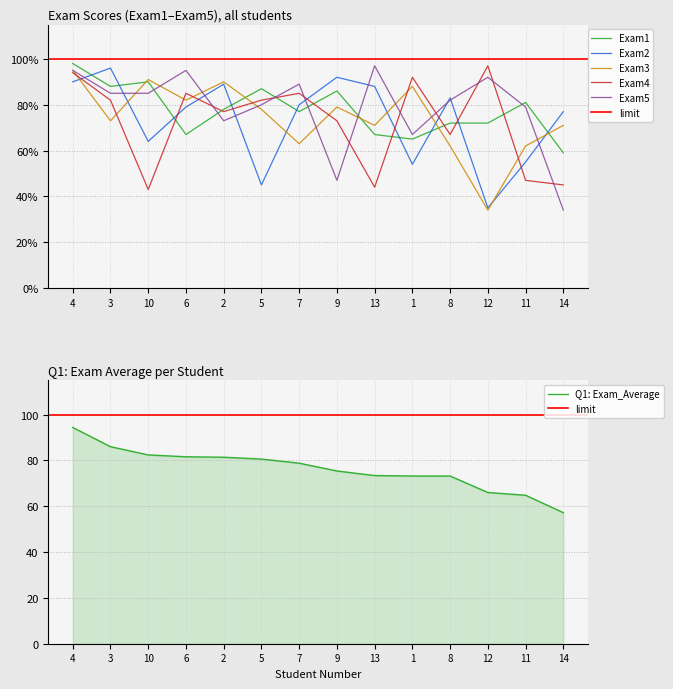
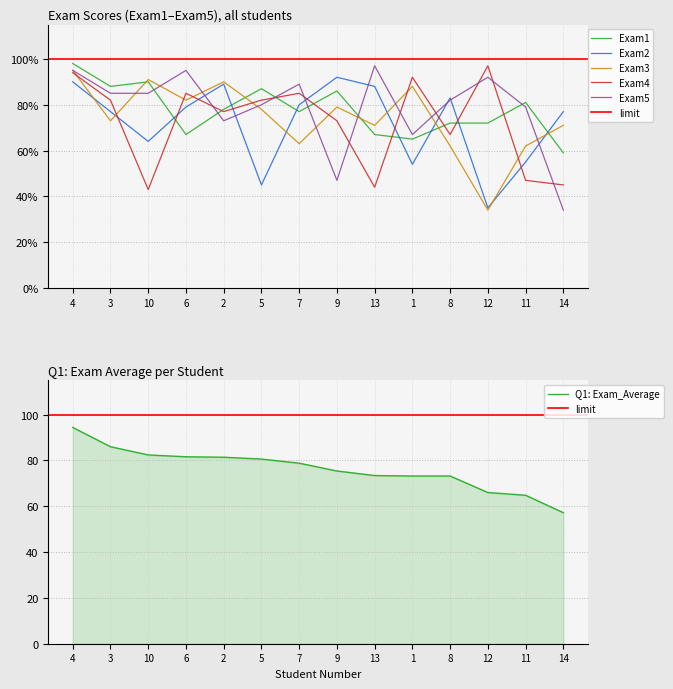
Exam Scores (Exam1–Exam5), all students, Exam2, 3: 96% -> 77%
